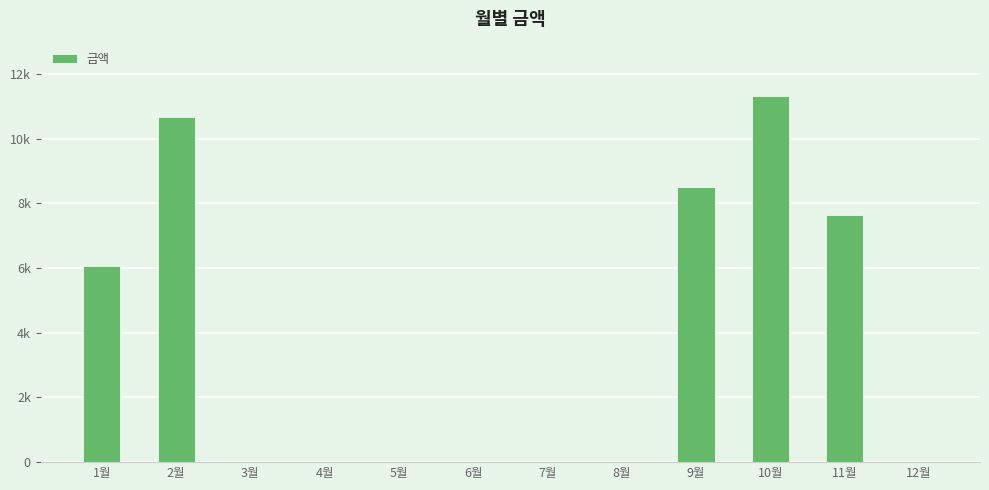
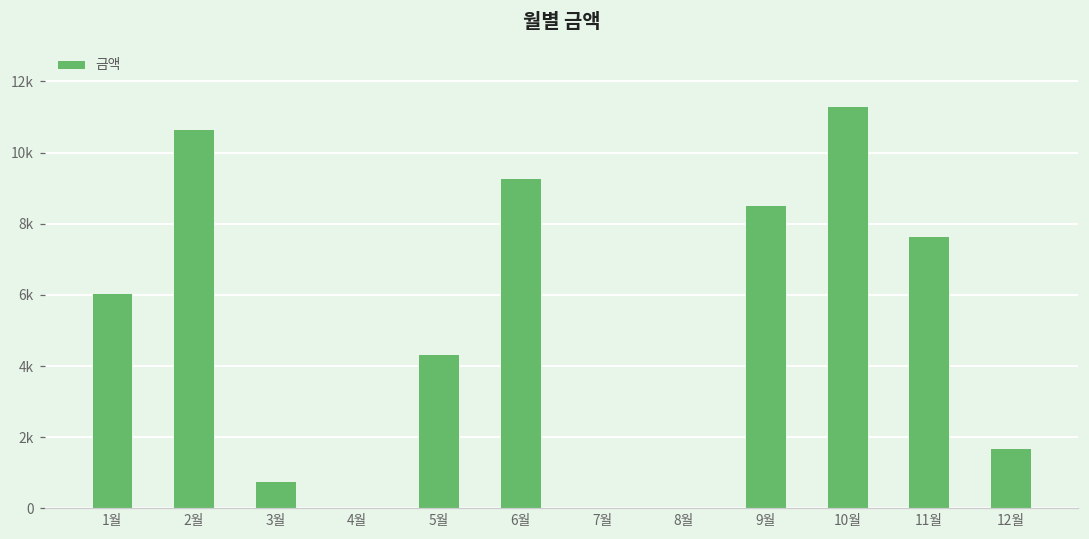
3월: 0 -> 800
5월: 0 -> 4400
6월: 0 -> 9300
12월: 0 -> 1700
